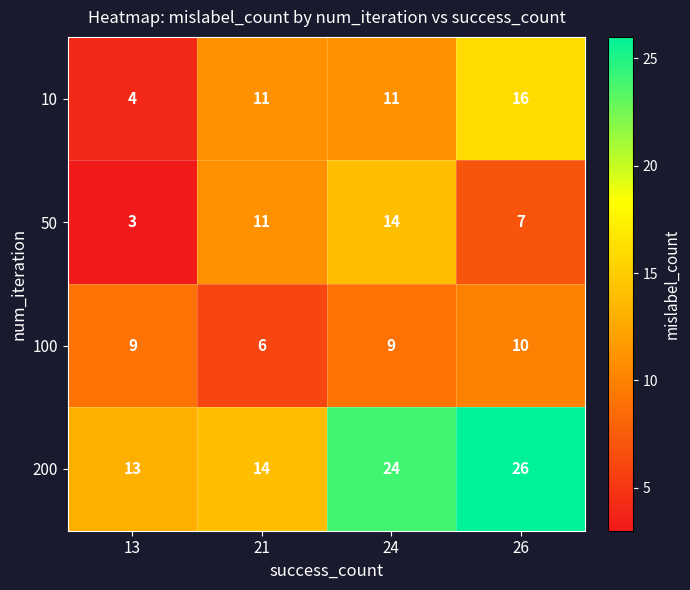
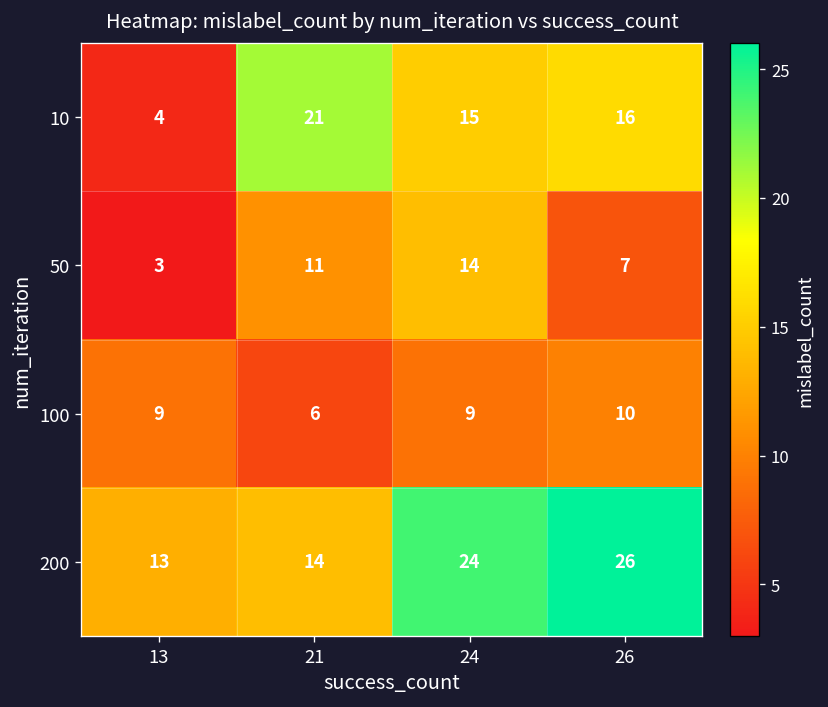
10, 21: 11 -> 21
10, 24: 11 -> 15
